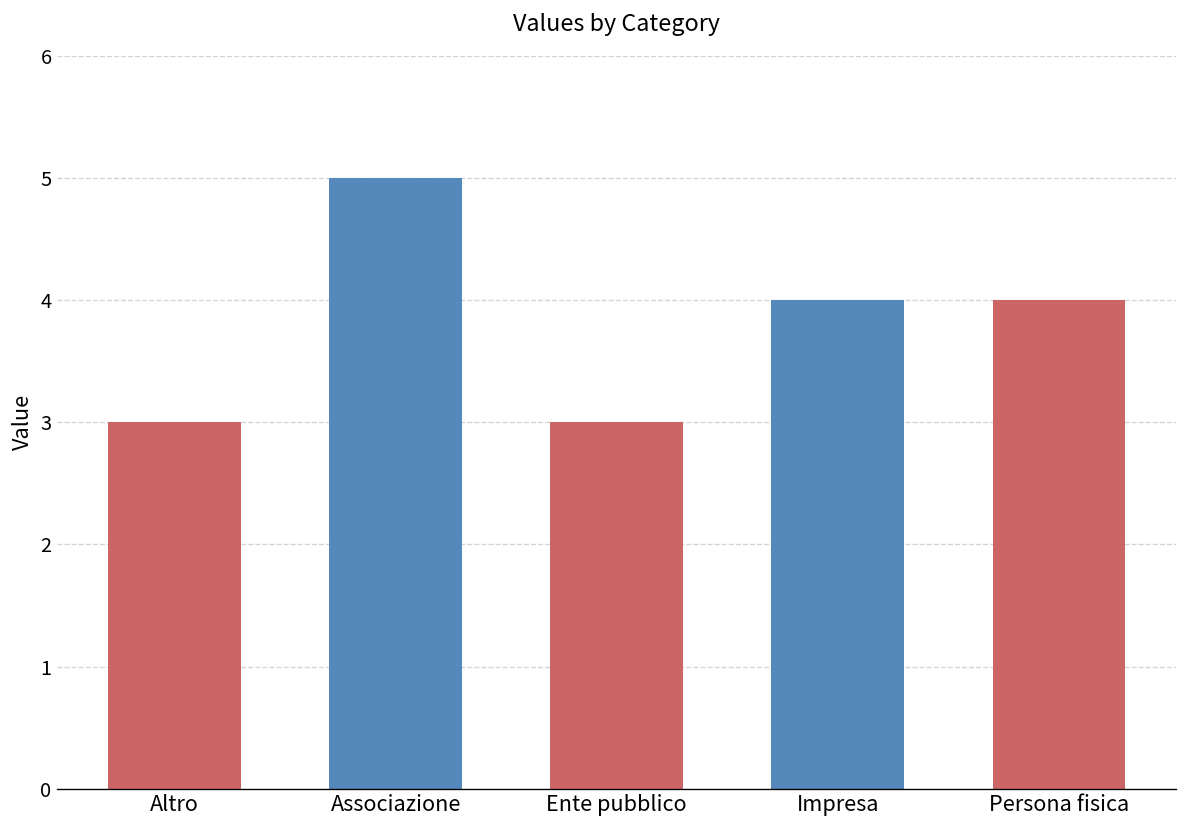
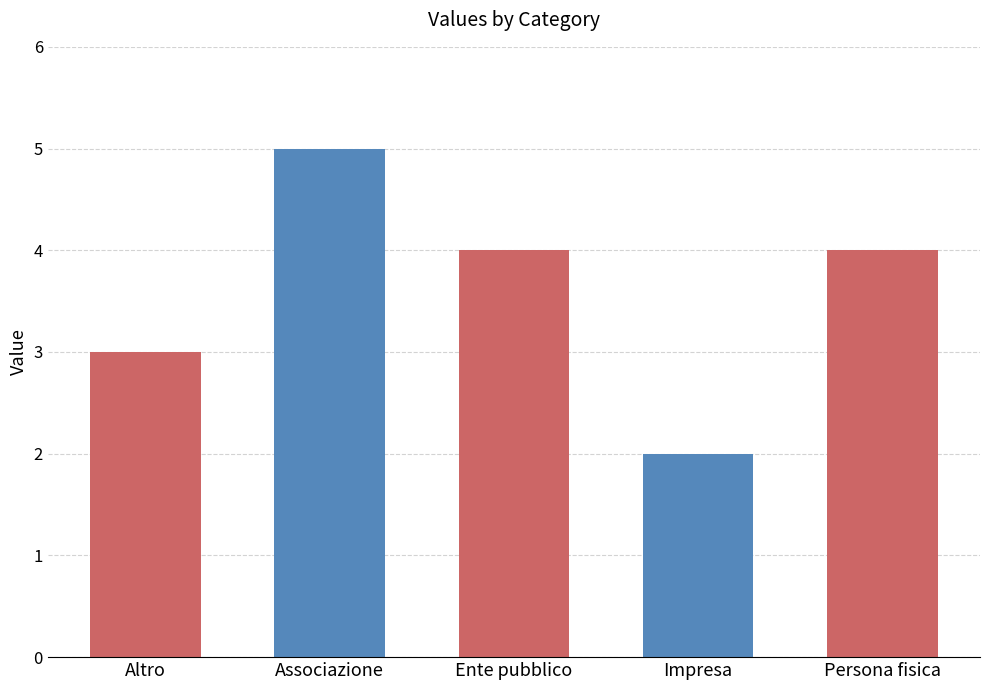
Ente pubblico: 3 -> 4
Impresa: 4 -> 2
